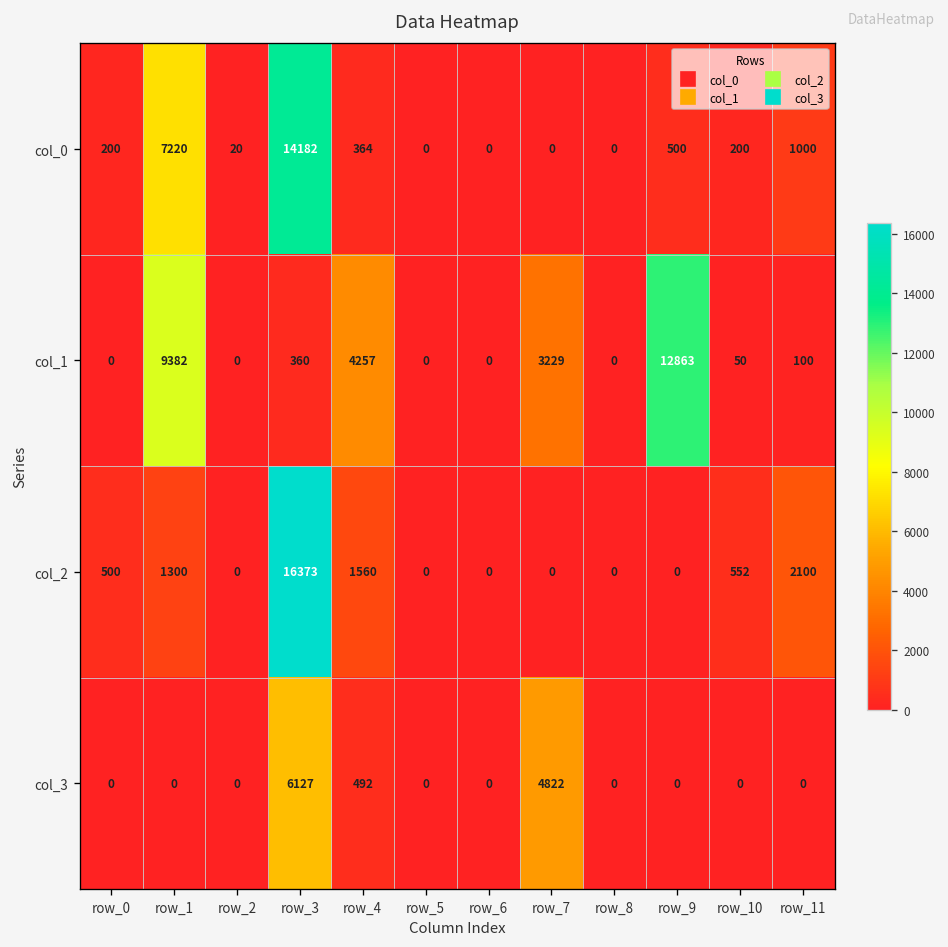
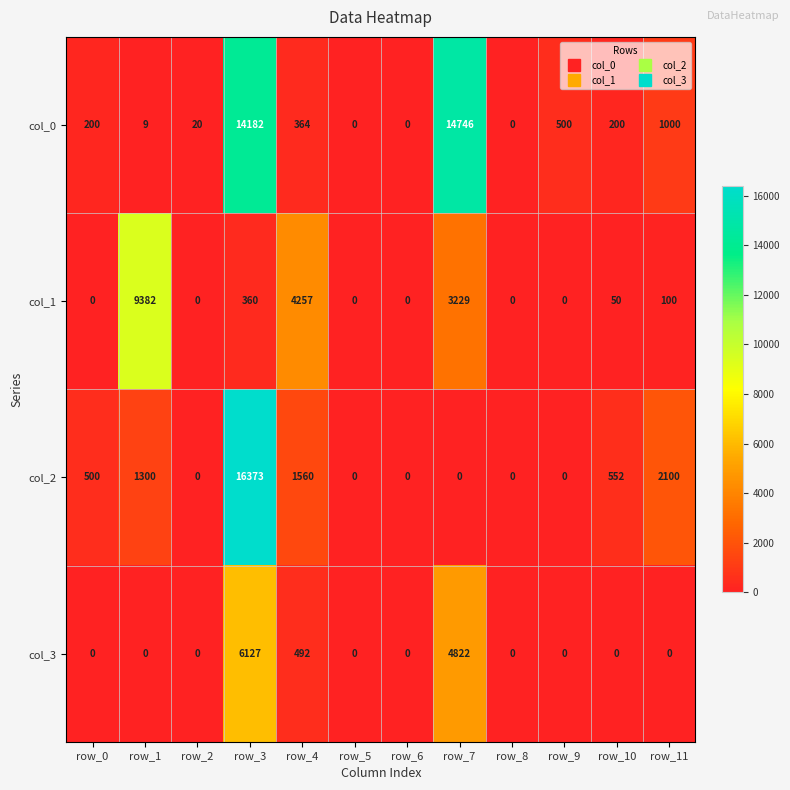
col_0, row_1: 7220 -> 9
col_0, row_7: 0 -> 14746
col_1, row_9: 12863 -> 0
